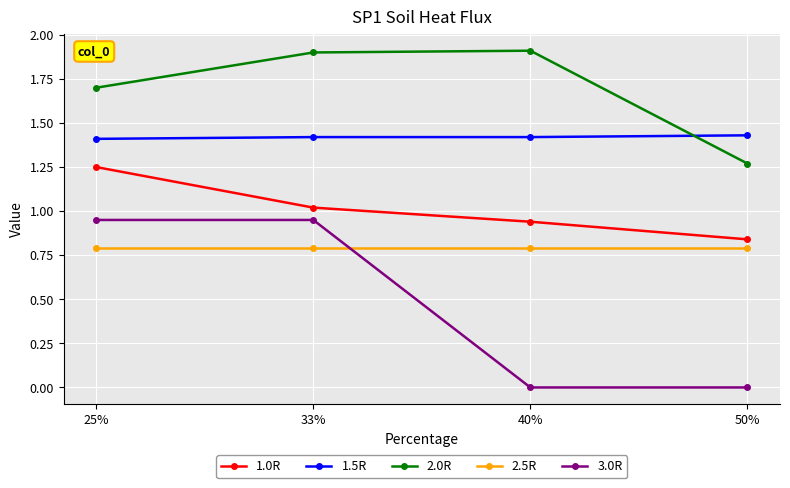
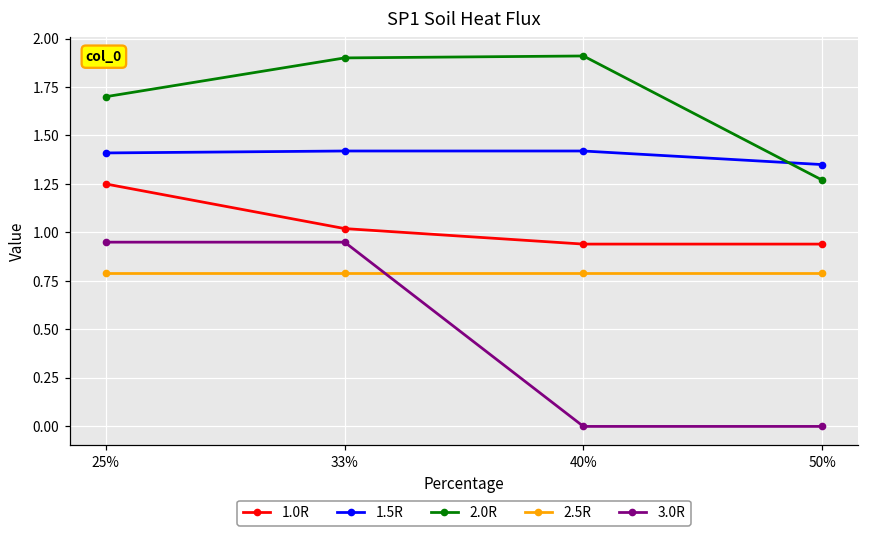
1.0R, 50%: 0.84 -> 0.94
1.5R, 50%: 1.43 -> 1.35
